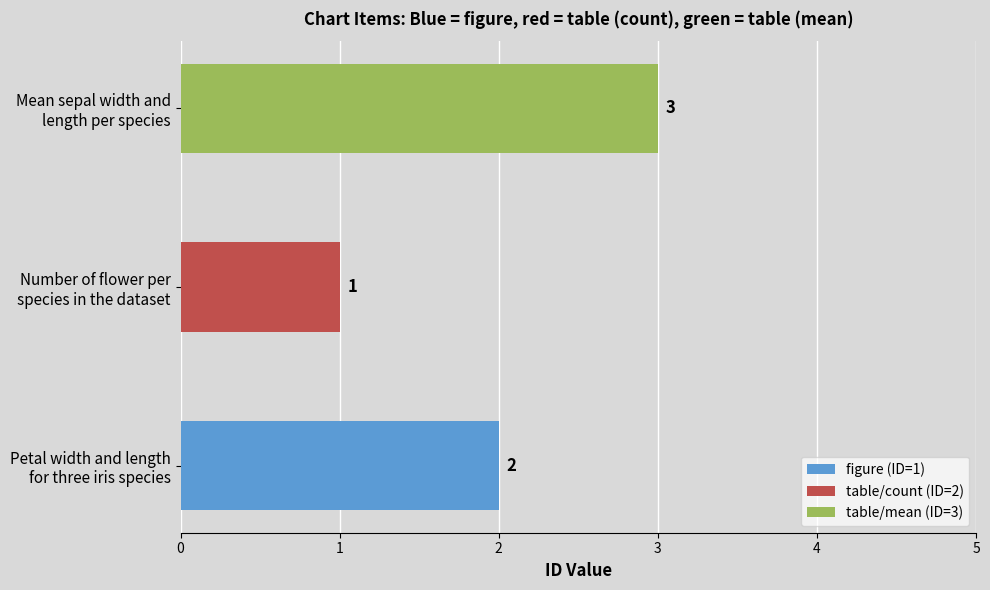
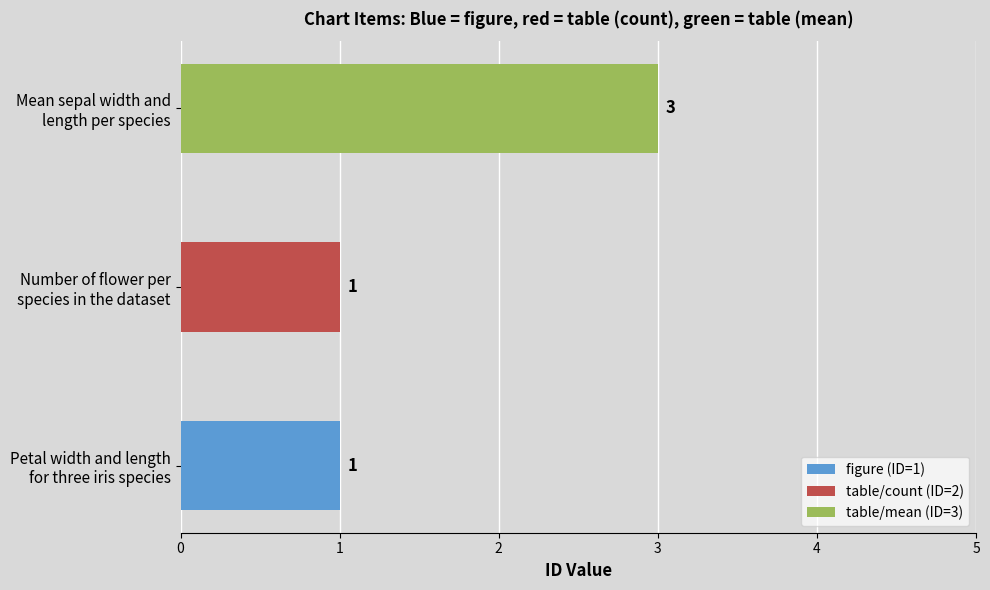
Petal width and length for three iris species: 2 -> 1
